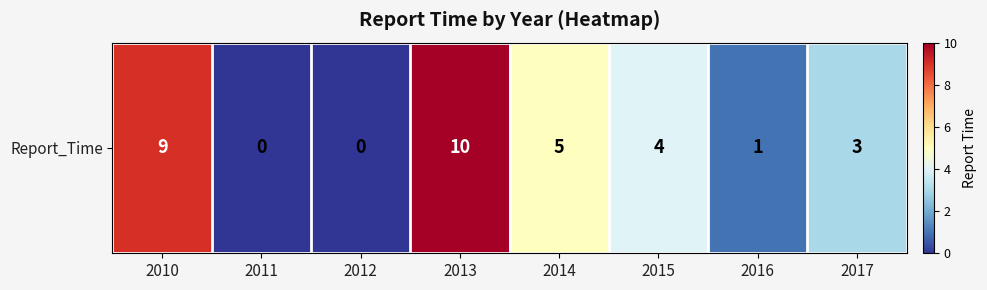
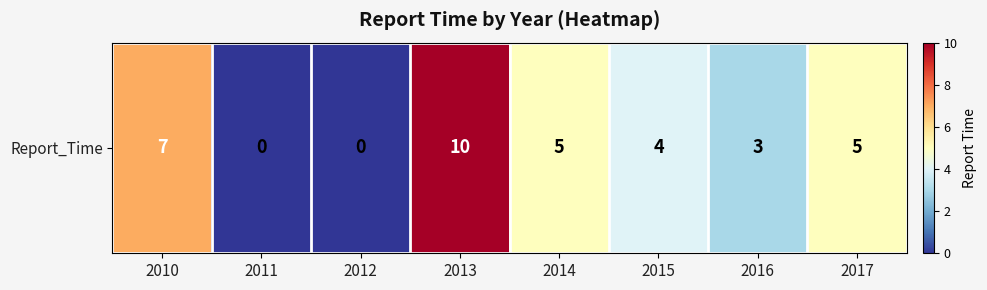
Report_Time, 2010: 9 -> 7
Report_Time, 2016: 1 -> 3
Report_Time, 2017: 3 -> 5
